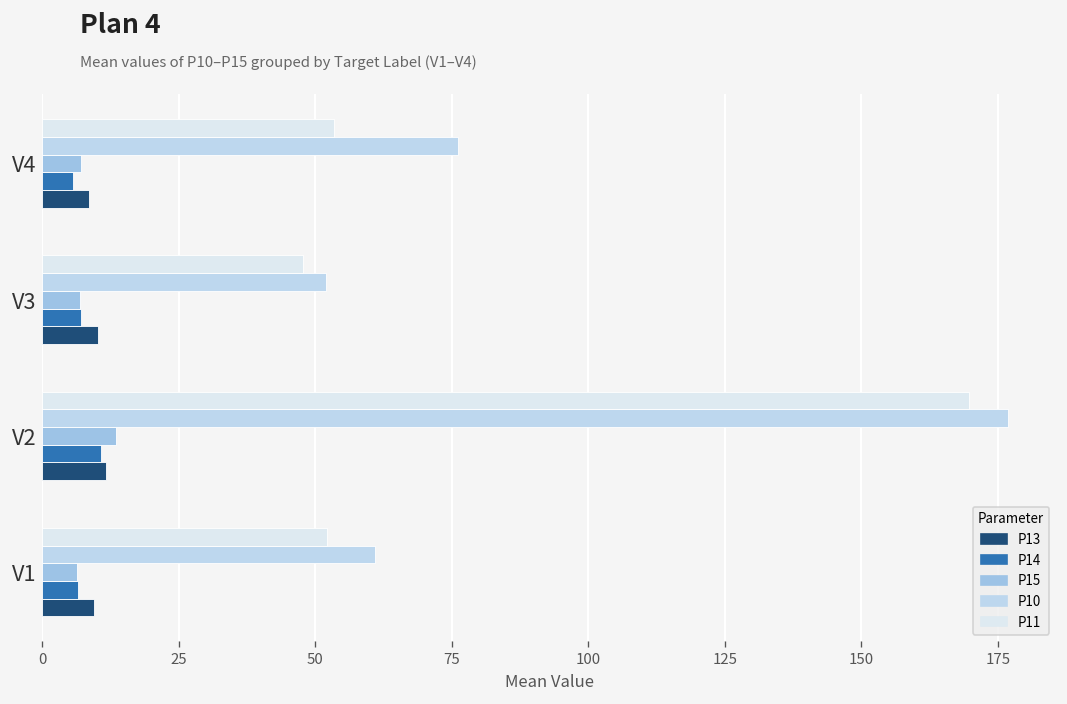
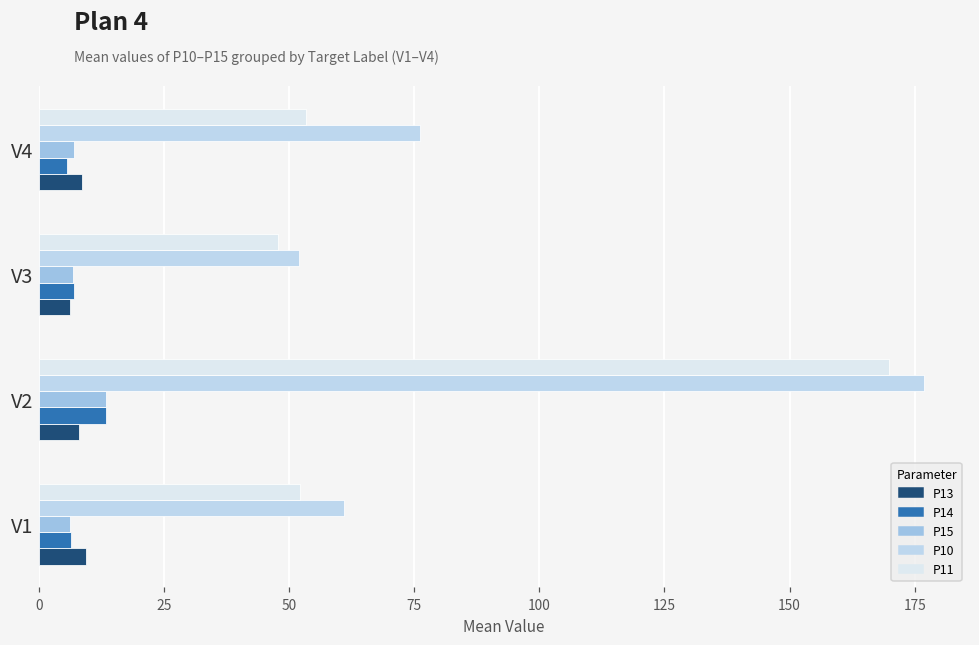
P13, V3: 10 -> 6
P14, V2: 11 -> 13
P13, V2: 12 -> 8
